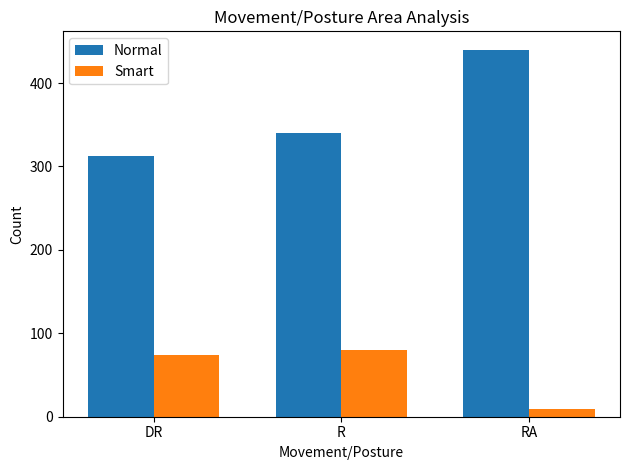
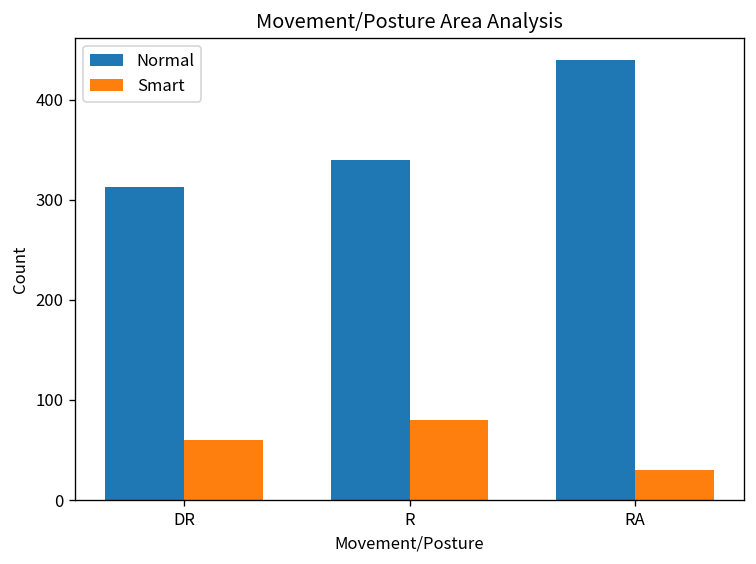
Smart, DR: 70 -> 60
Smart, RA: 10 -> 30
